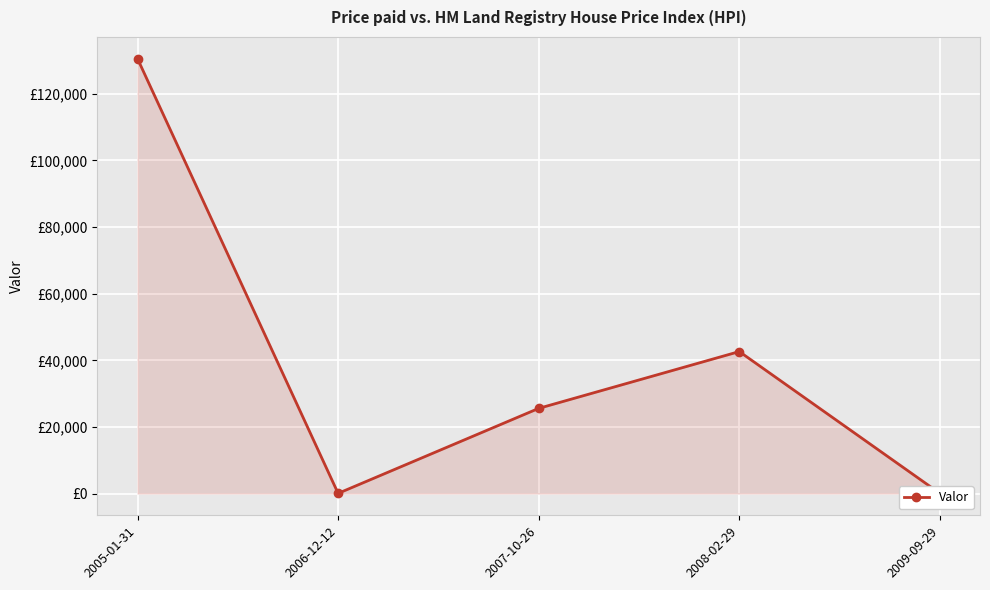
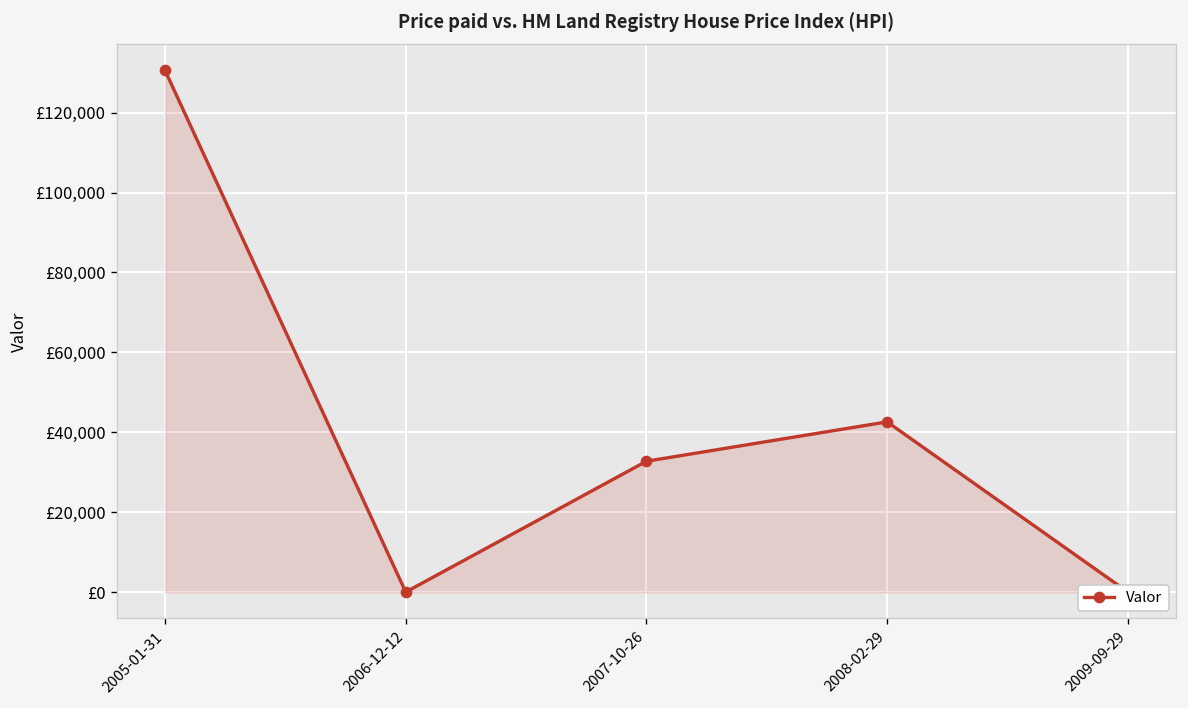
2007-10-26: £26,000 -> £33,000
